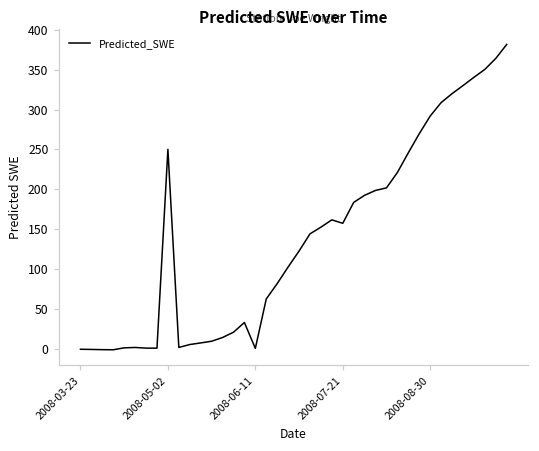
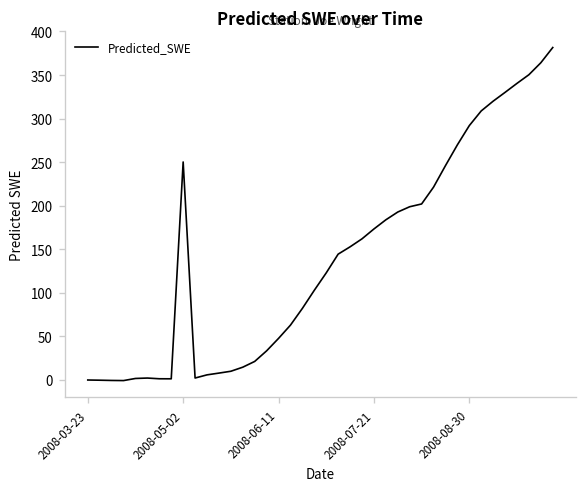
2008-06-11: 0 -> 50
2008-07-21: 160 -> 170
